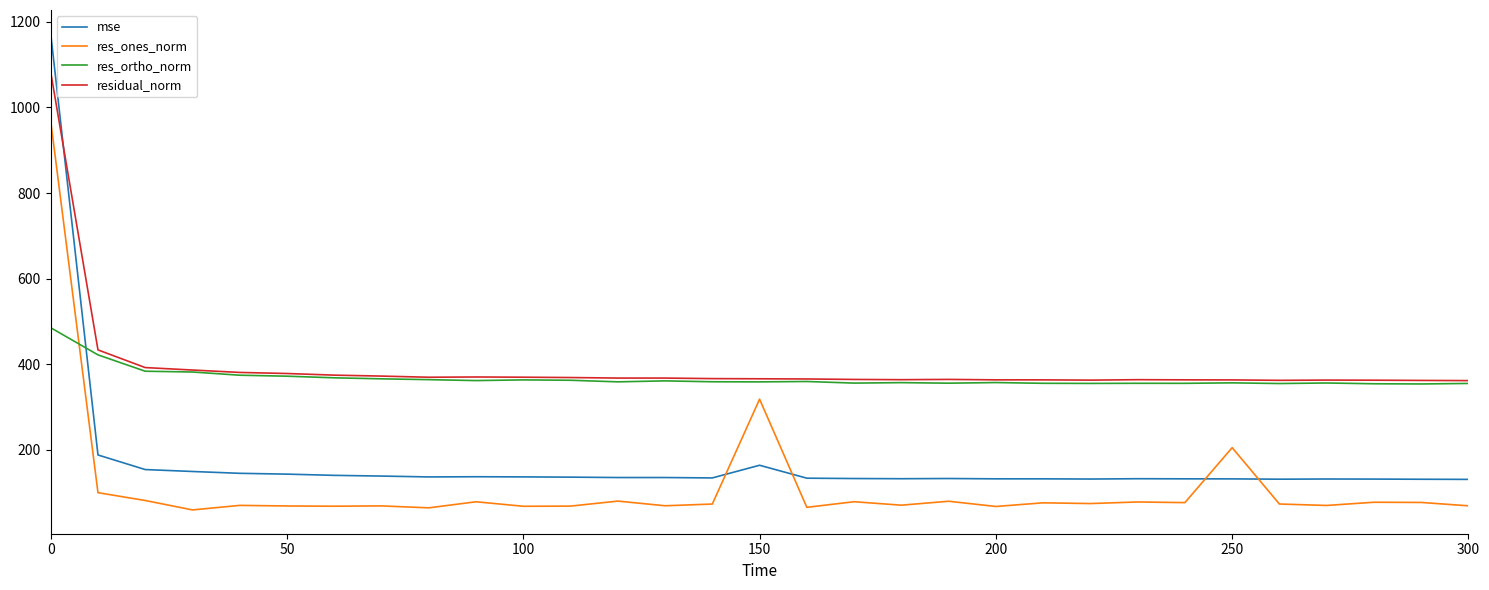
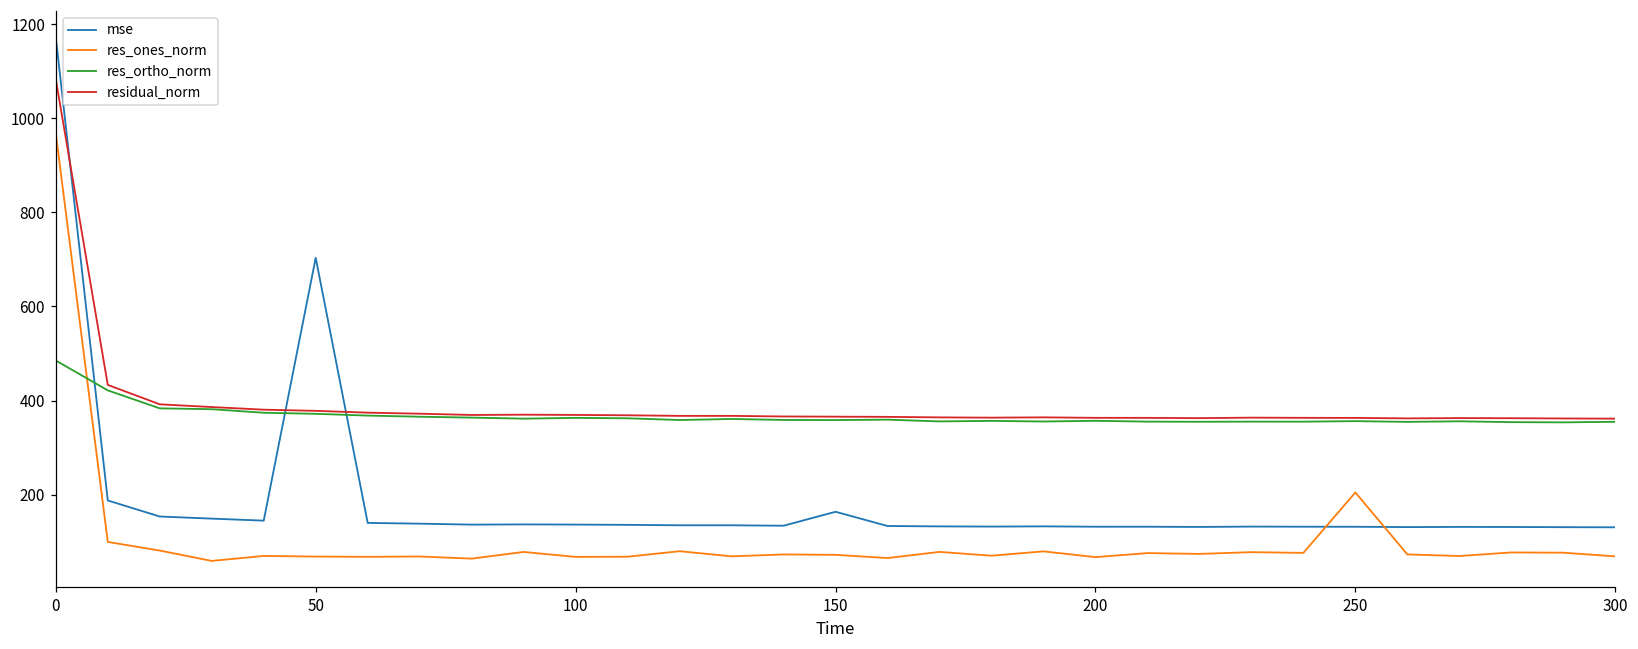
mse, 50: 140 -> 700
res_ones_norm, 150: 320 -> 70
